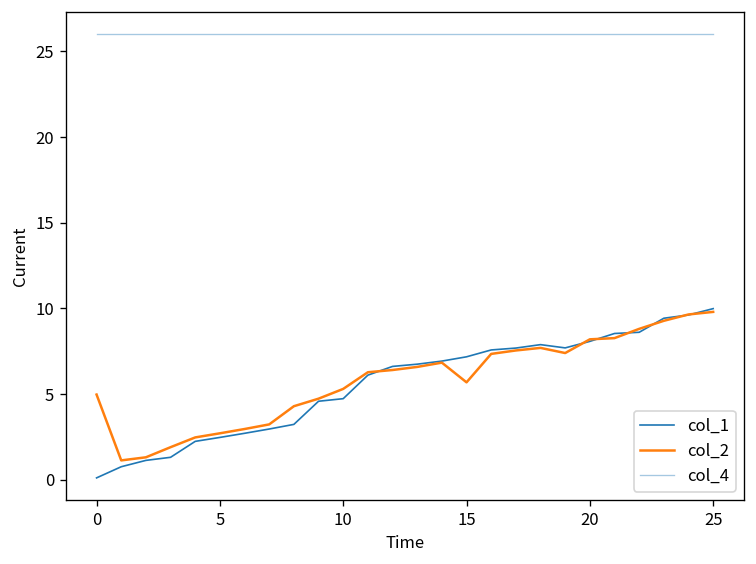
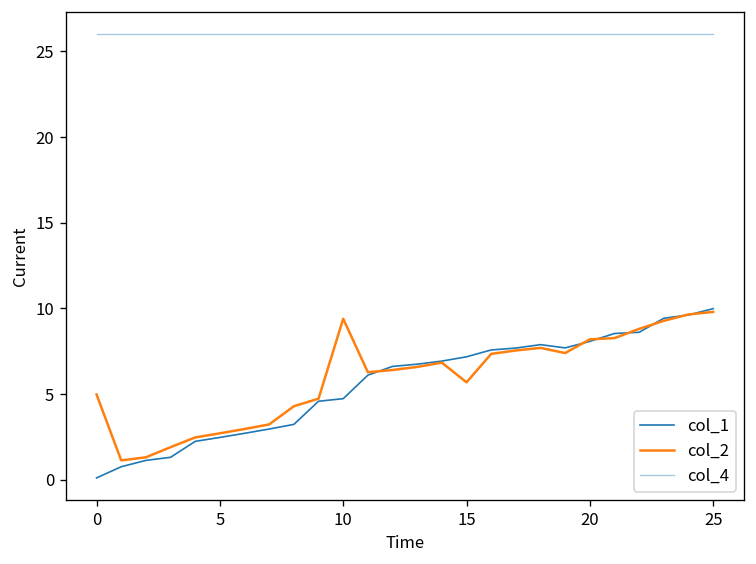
col_2, 10: 5.3 -> 9.4
